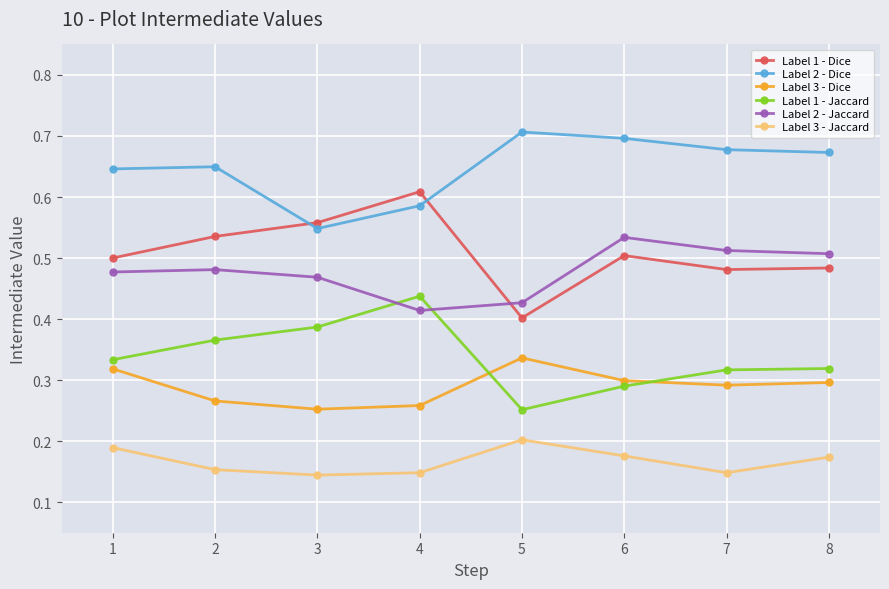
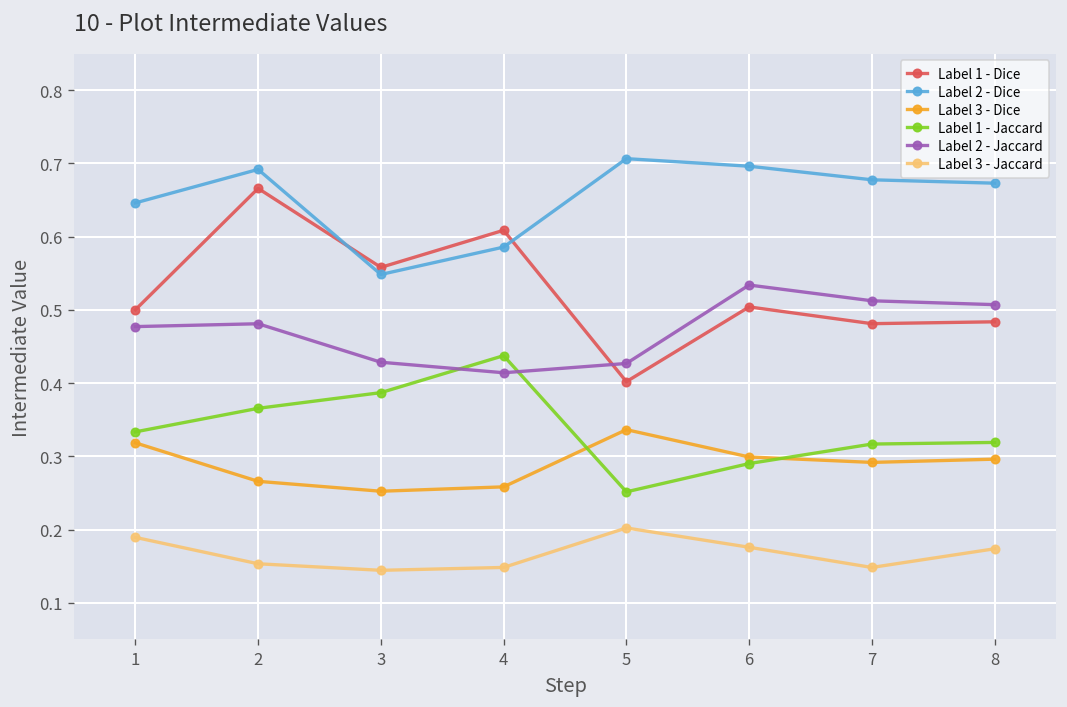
Label 1 - Dice, 2: 0.54 -> 0.67
Label 2 - Dice, 2: 0.65 -> 0.69
Label 2 - Jaccard, 3: 0.47 -> 0.43
